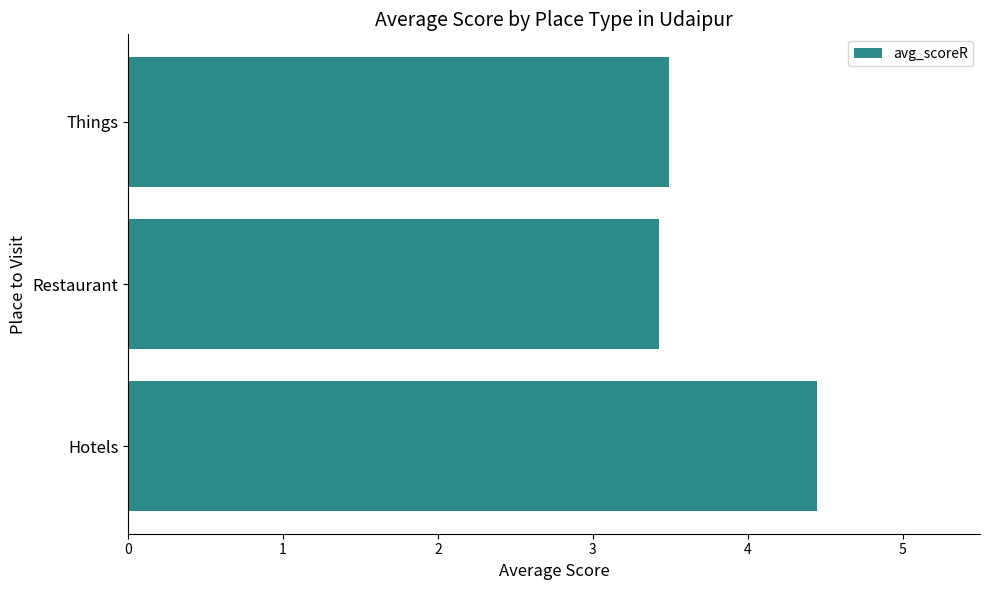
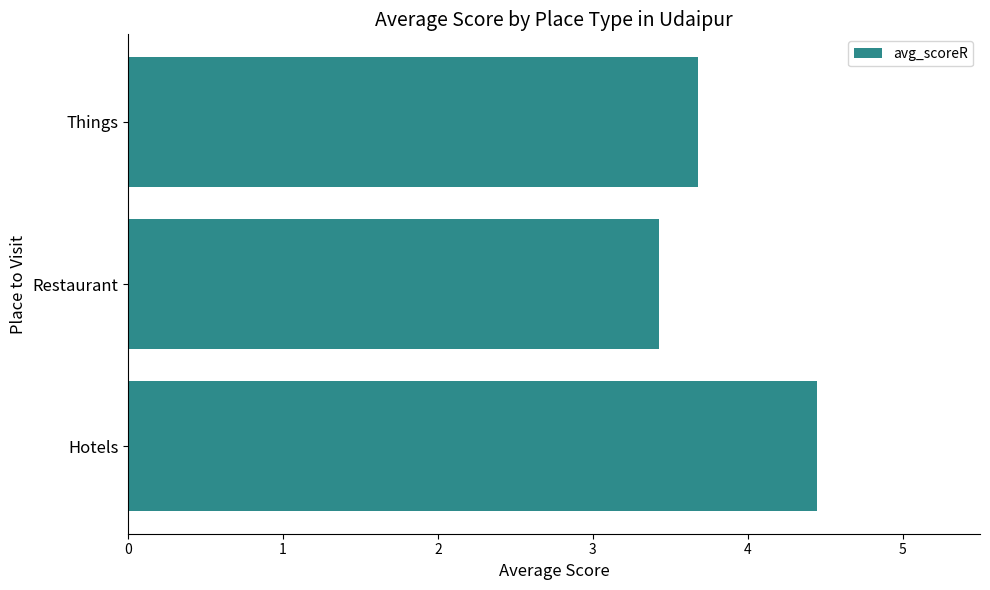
Things: 3.49 -> 3.68
